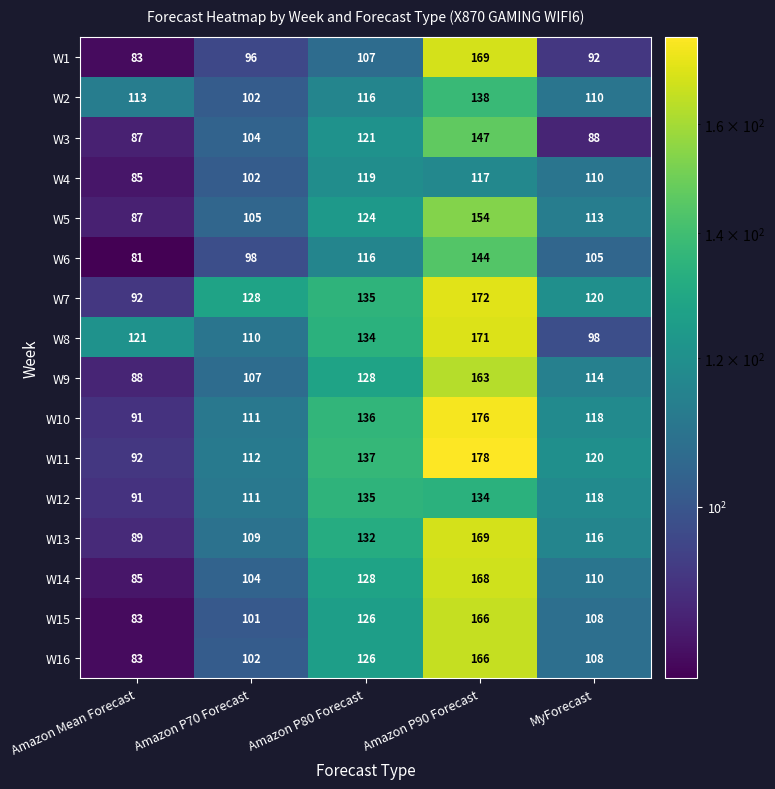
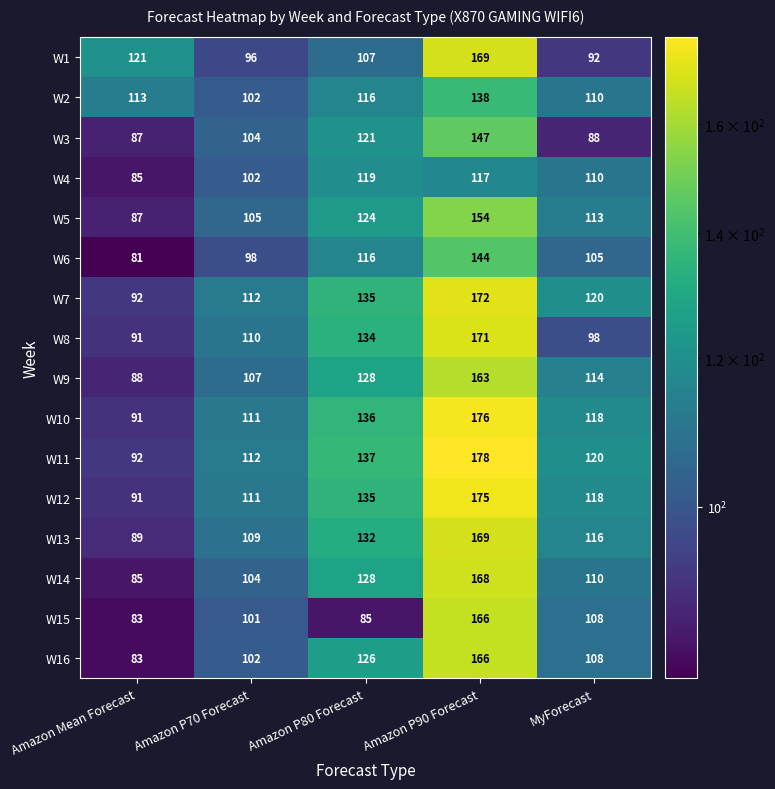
W1, Amazon Mean Forecast: 83 -> 121
W7, Amazon P70 Forecast: 128 -> 112
W8, Amazon Mean Forecast: 121 -> 91
W12, Amazon P90 Forecast: 134 -> 175
W15, Amazon P80 Forecast: 126 -> 85
